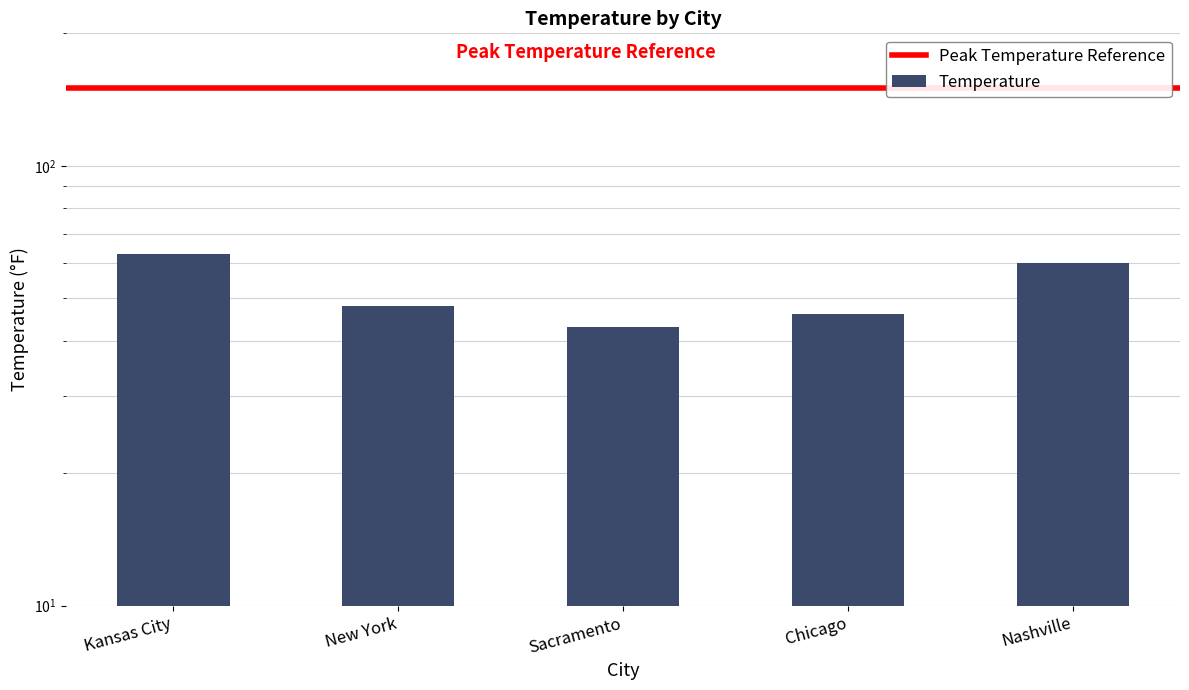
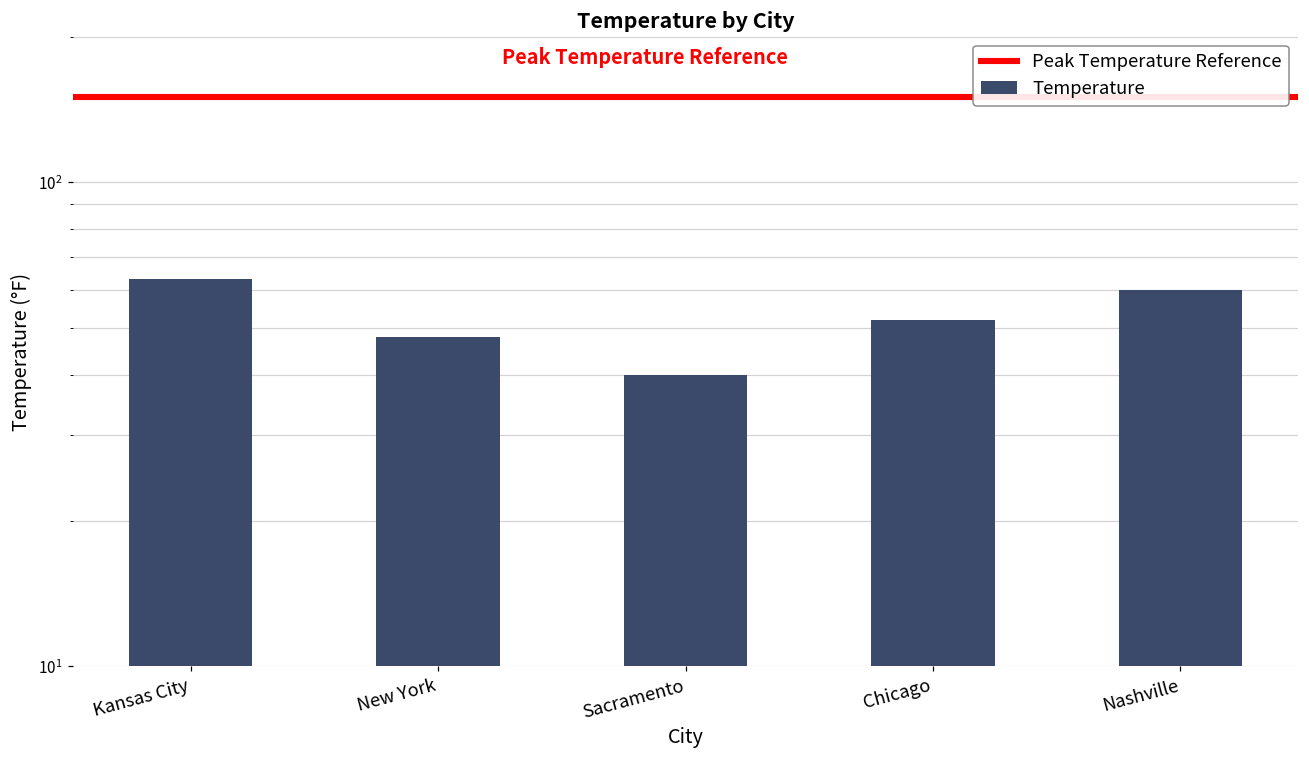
Sacramento: 43 -> 40
Chicago: 46 -> 52
